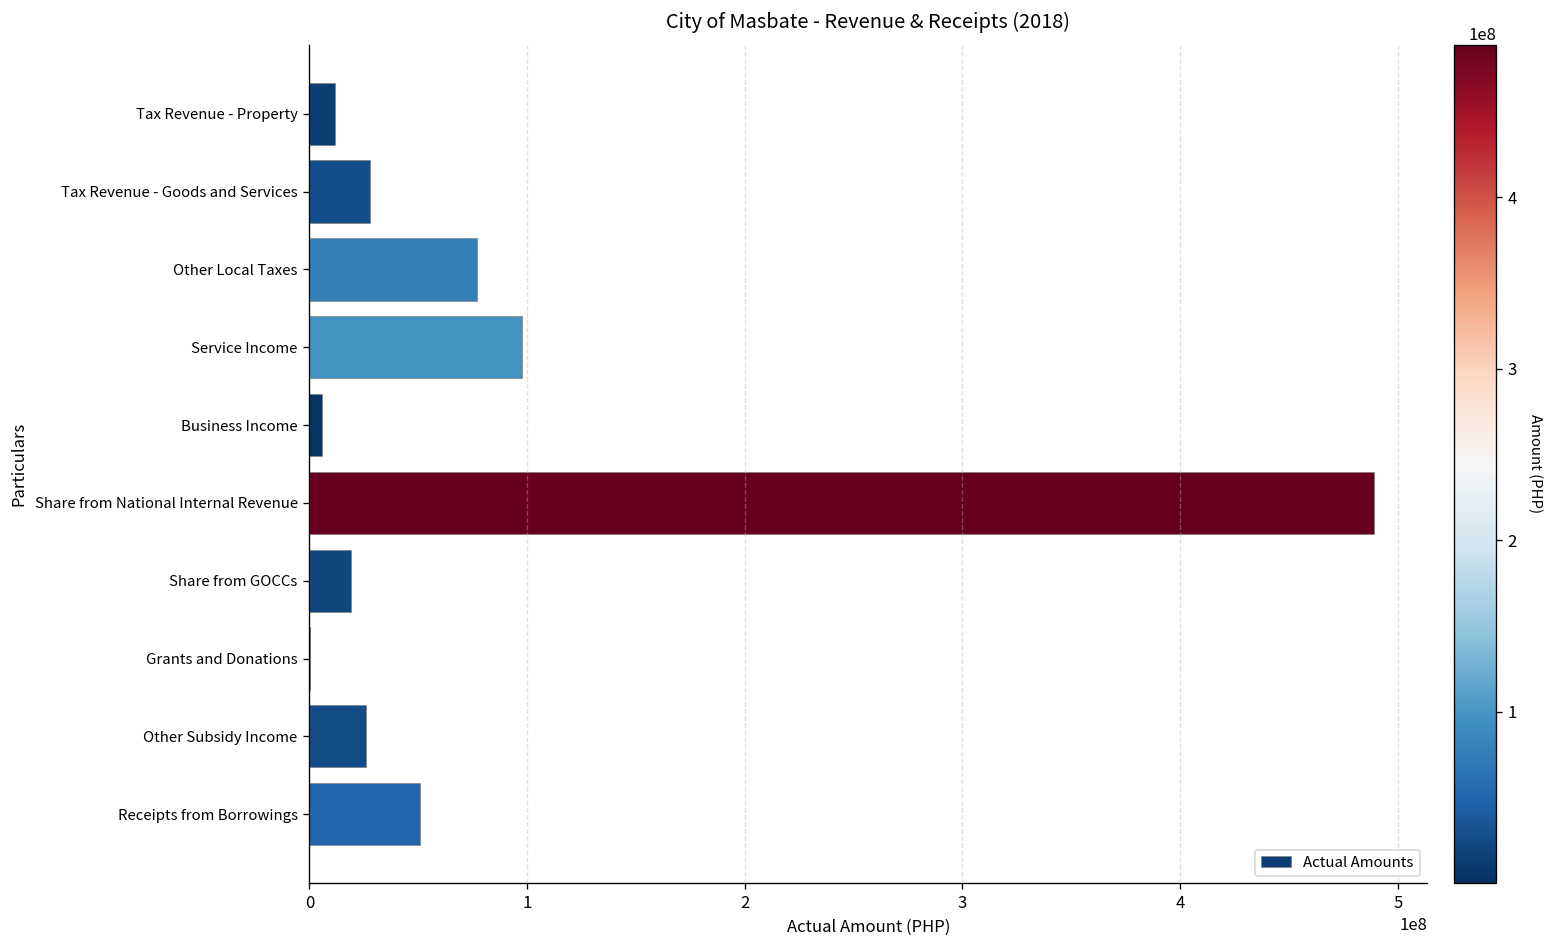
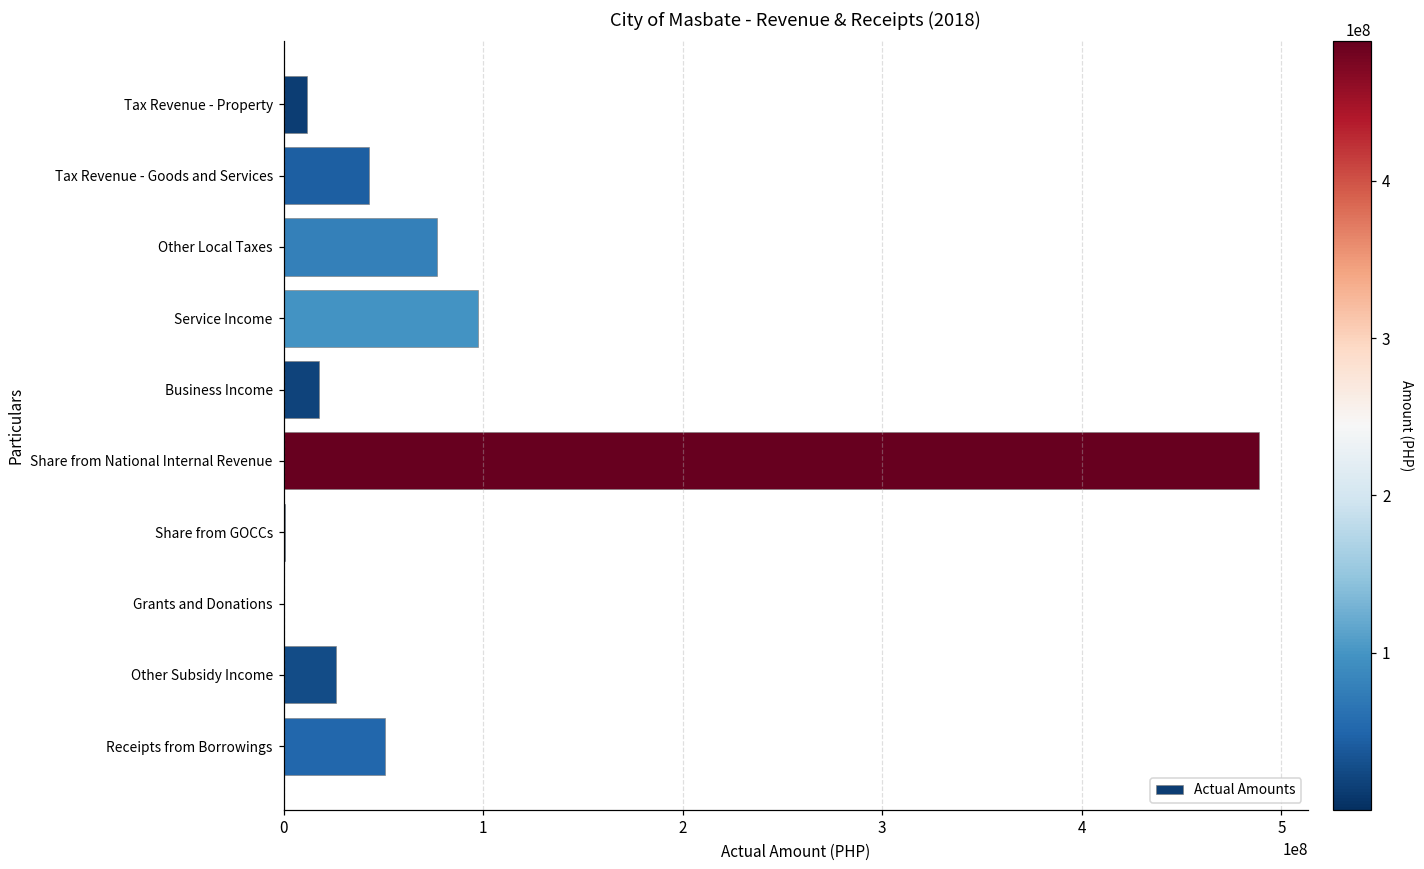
Tax Revenue - Goods and Services: 28000000 -> 43000000
Business Income: 6000000 -> 18000000
Share from GOCCs: 19000000 -> 1000000
